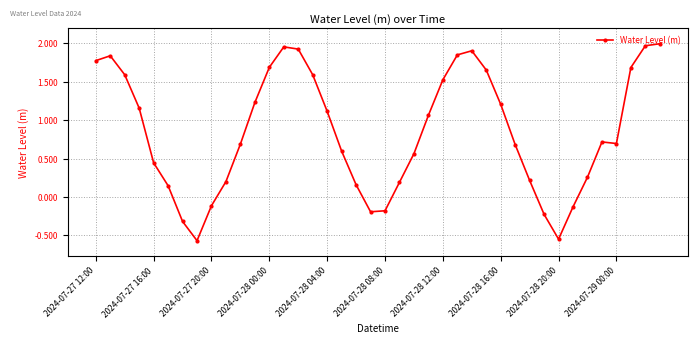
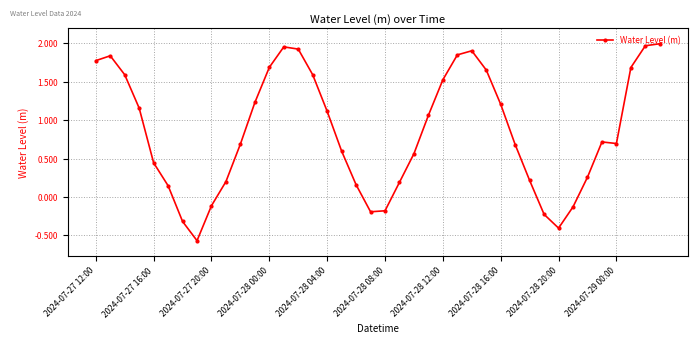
2024-07-28 20:00: -0.5 -> -0.4
